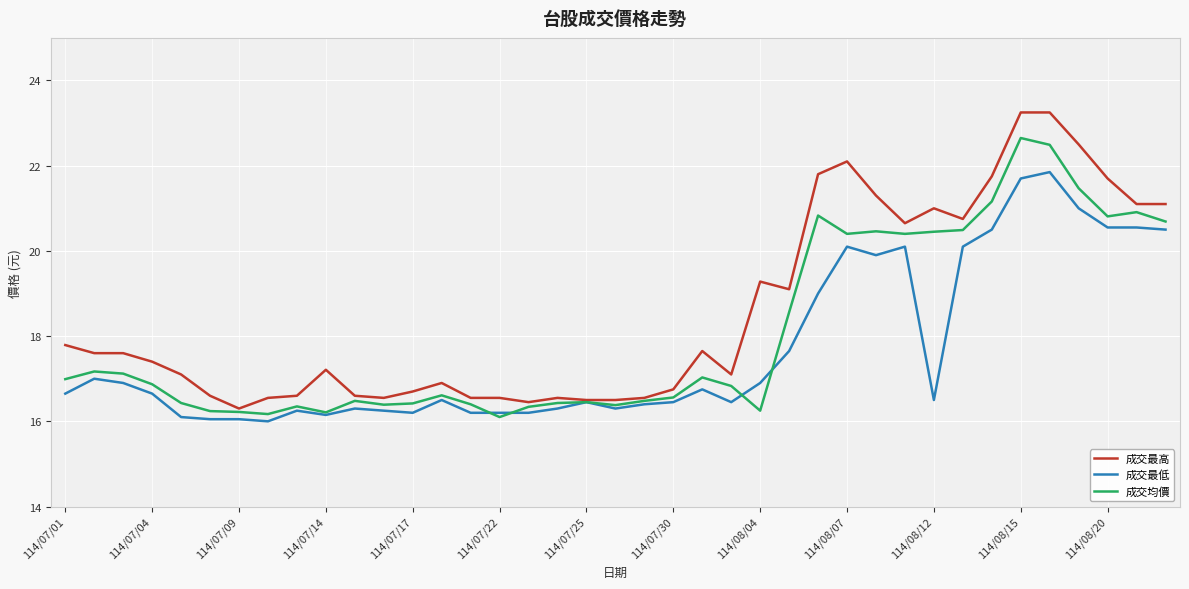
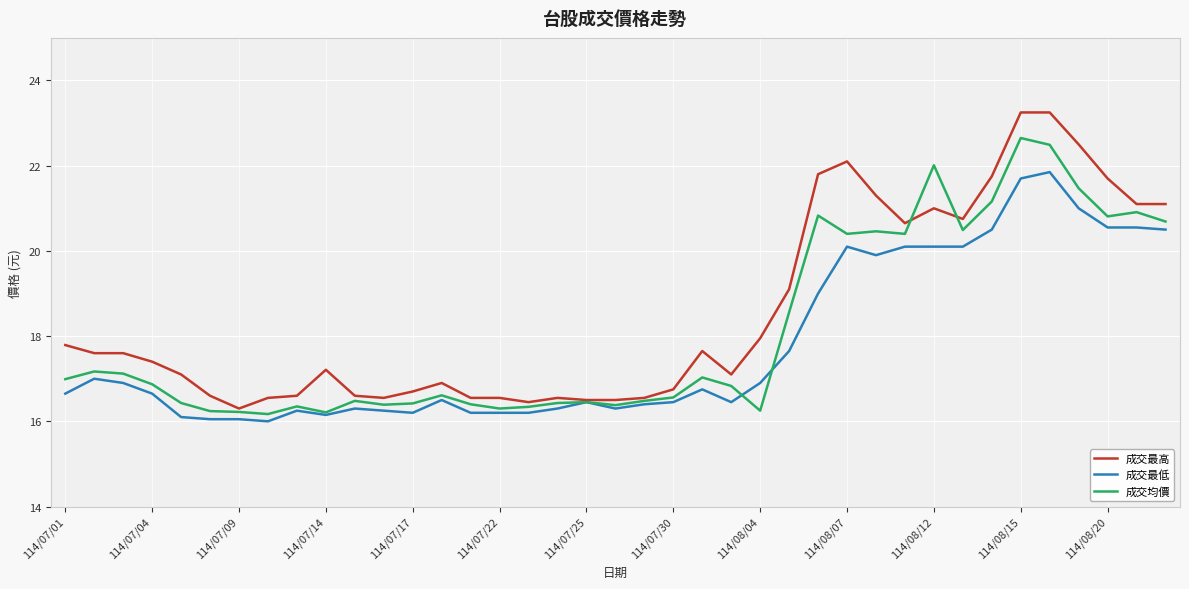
成交均價, 114/07/22: 16.1 -> 16.3
成交最高, 114/08/04: 19.3 -> 18.0
成交最低, 114/08/12: 16.5 -> 20.1
成交均價, 114/08/12: 20.5 -> 22.0
